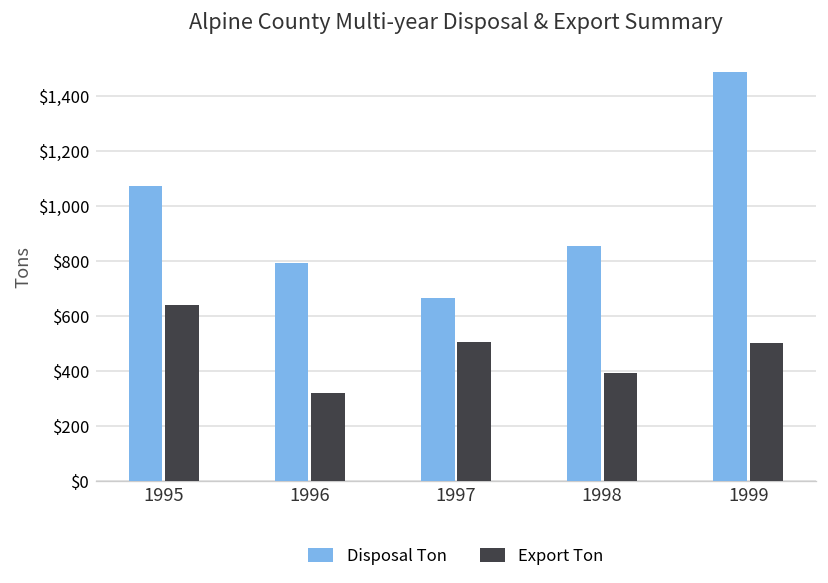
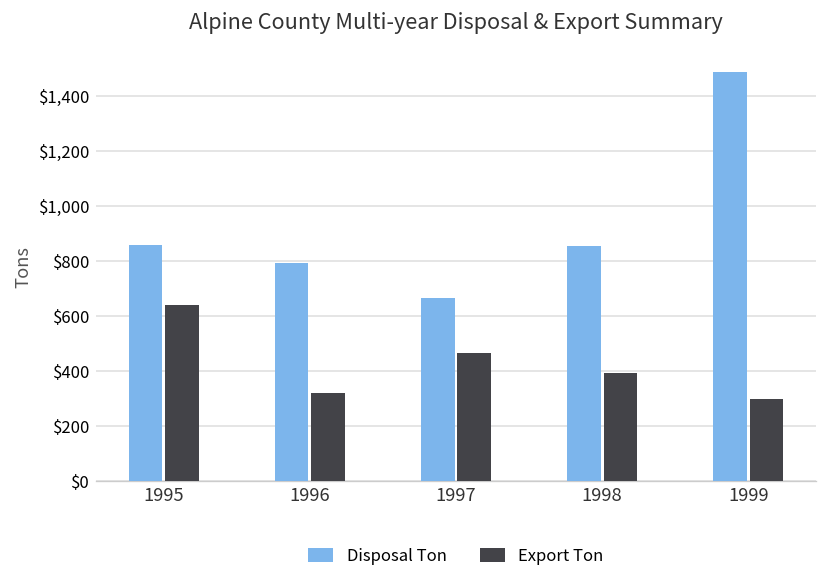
Disposal Ton, 1995: $1,070 -> $860
Export Ton, 1997: $500 -> $460
Export Ton, 1999: $500 -> $300
